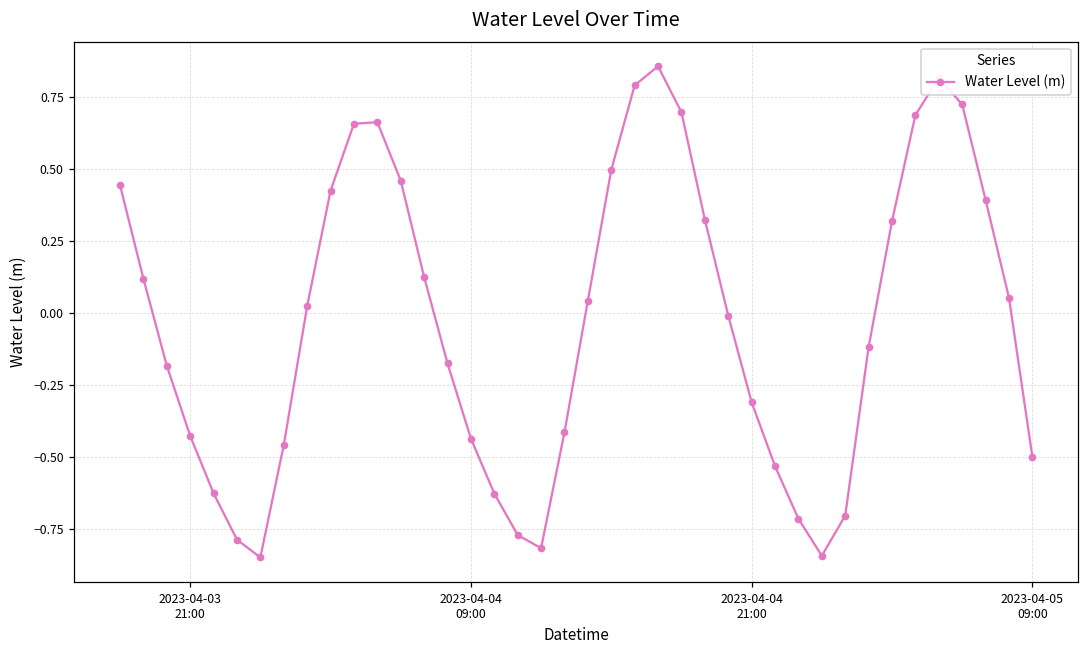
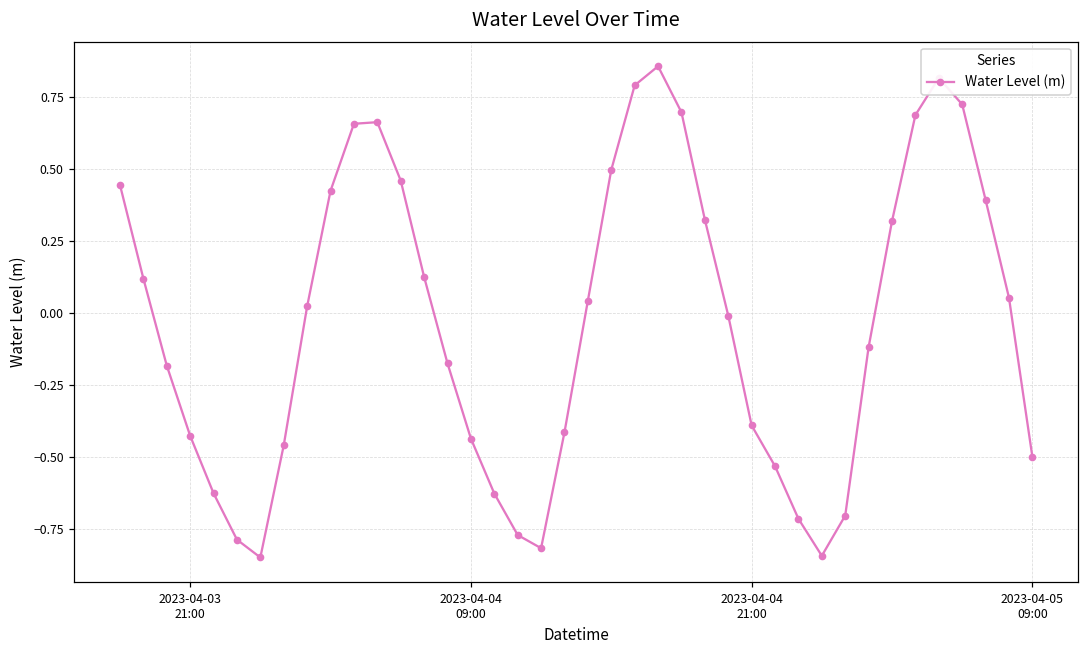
2023-04-04 21:00: -0.31 -> -0.39
